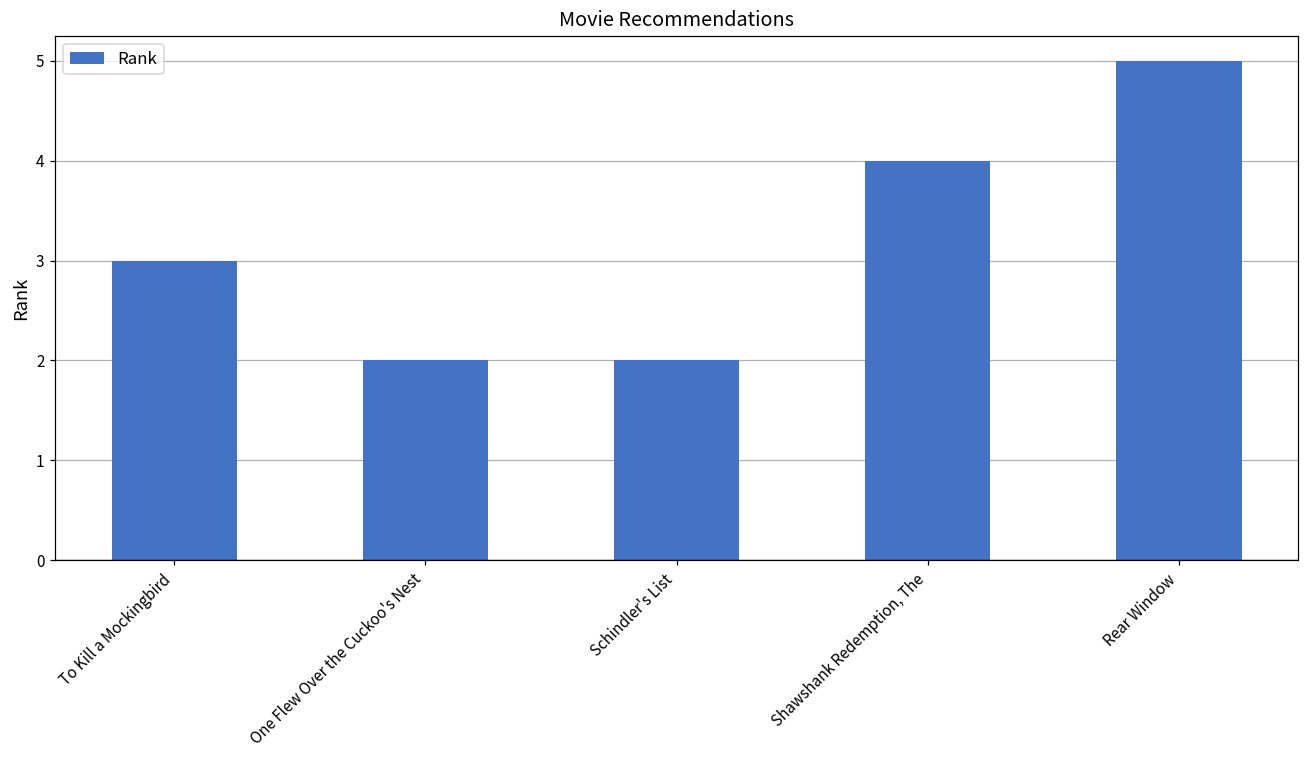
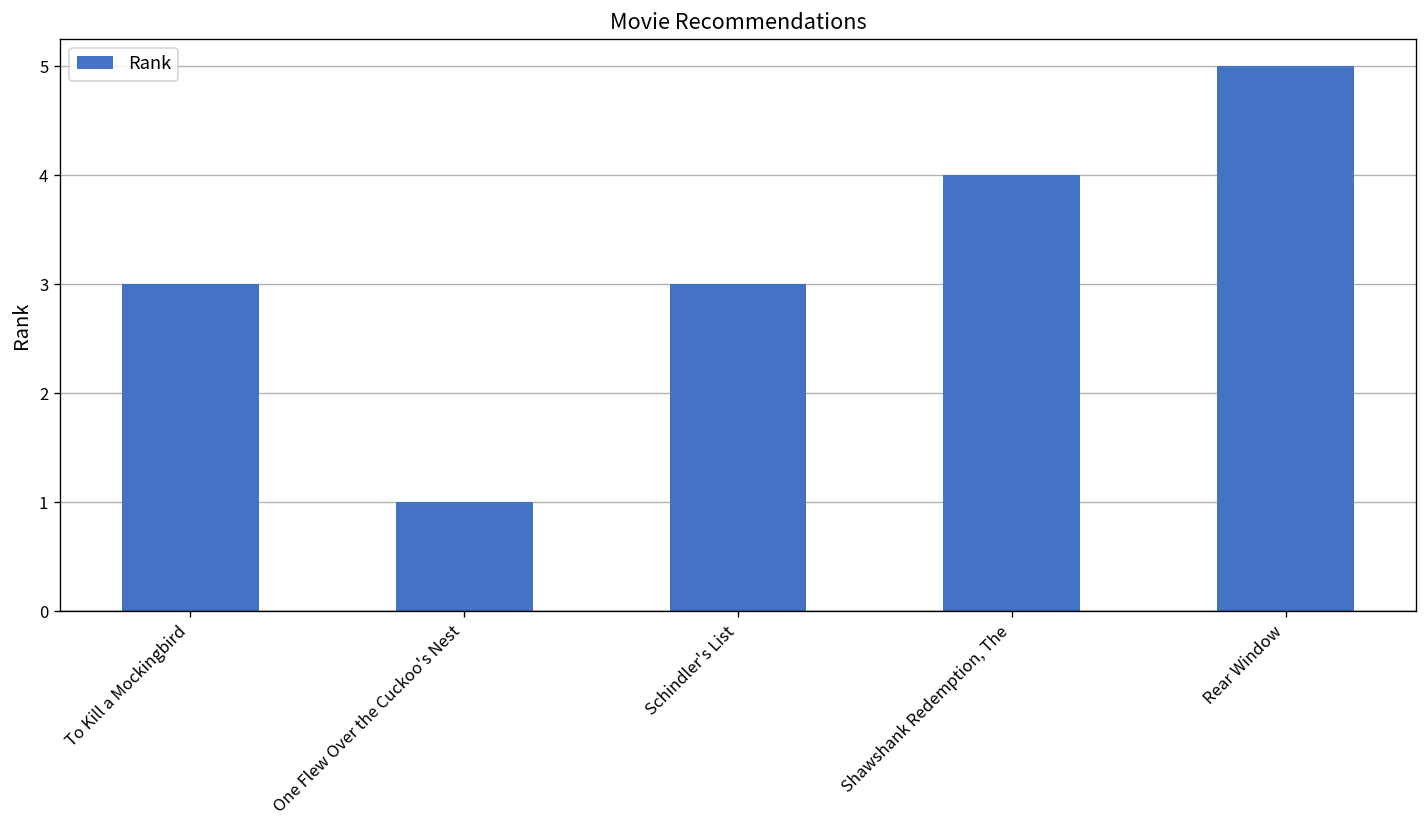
One Flew Over the Cuckoo's Nest: 2 -> 1
Schindler's List: 2 -> 3
